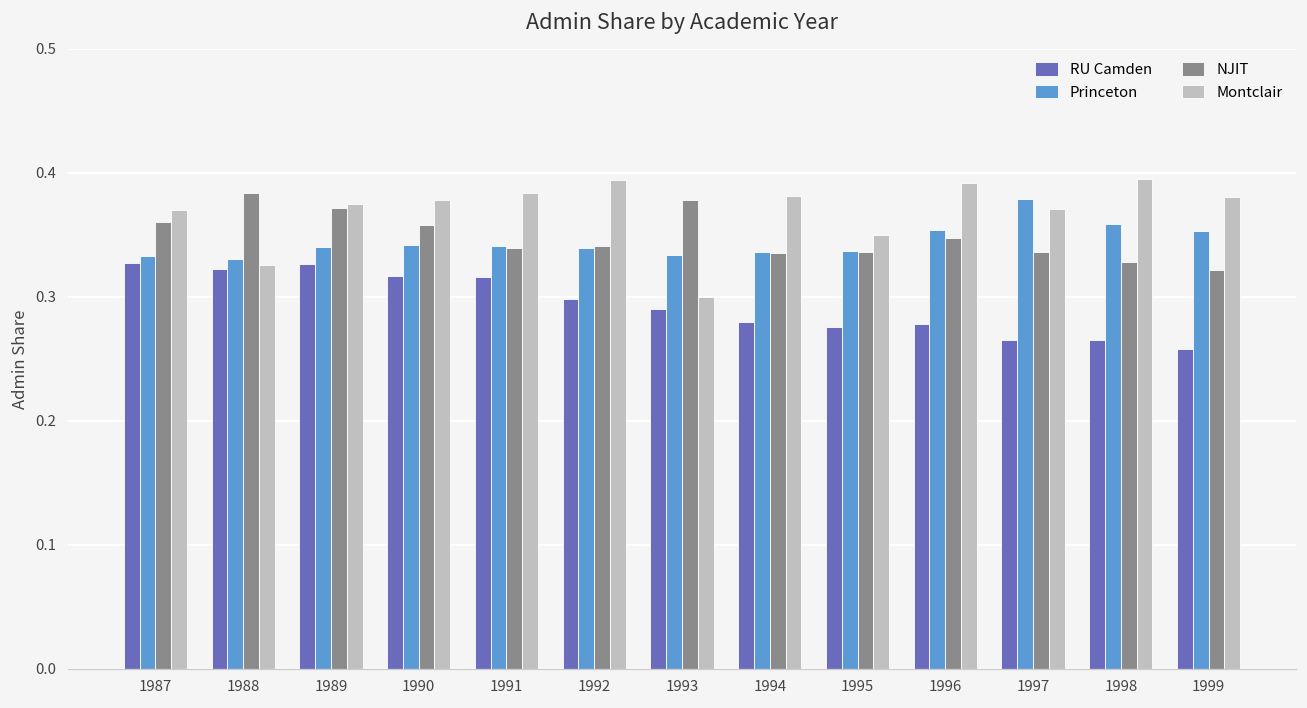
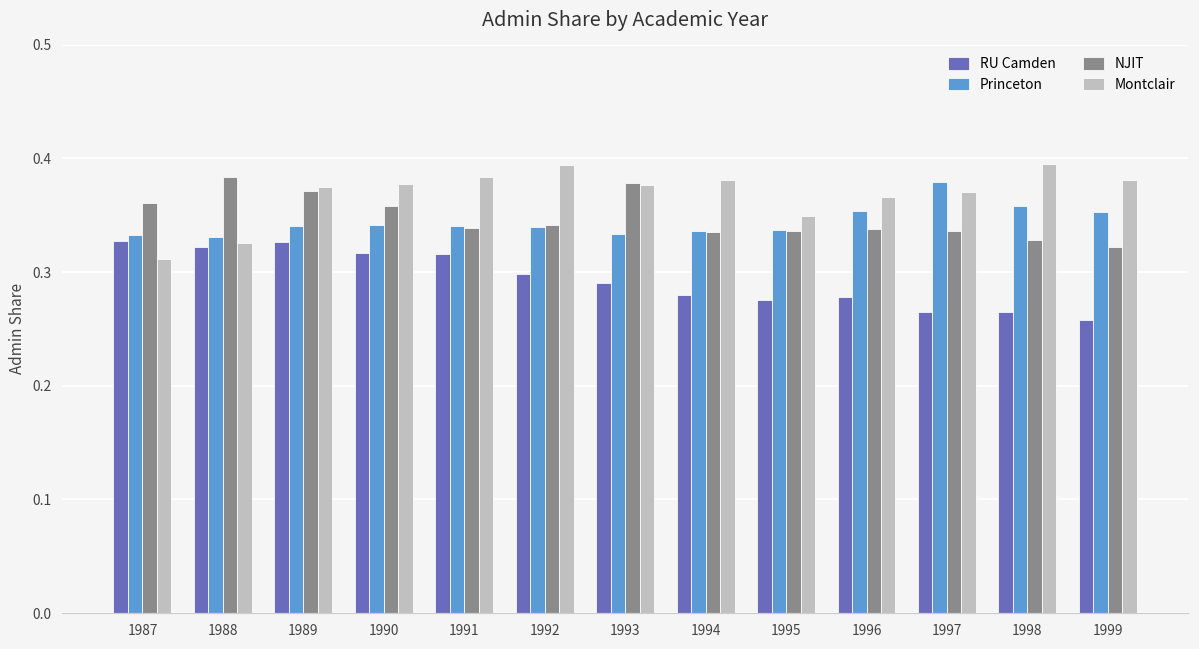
Montclair, 1987: 0.370 -> 0.311
Montclair, 1993: 0.300 -> 0.377
NJIT, 1996: 0.347 -> 0.338
Montclair, 1996: 0.392 -> 0.366
